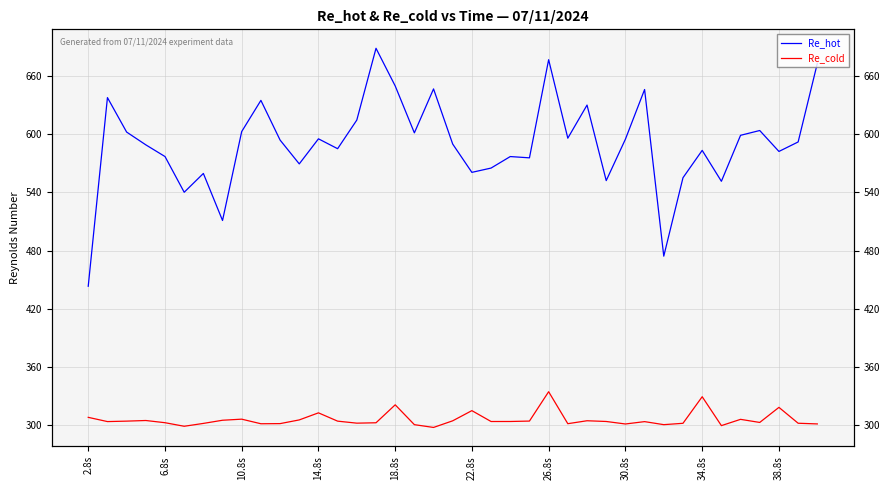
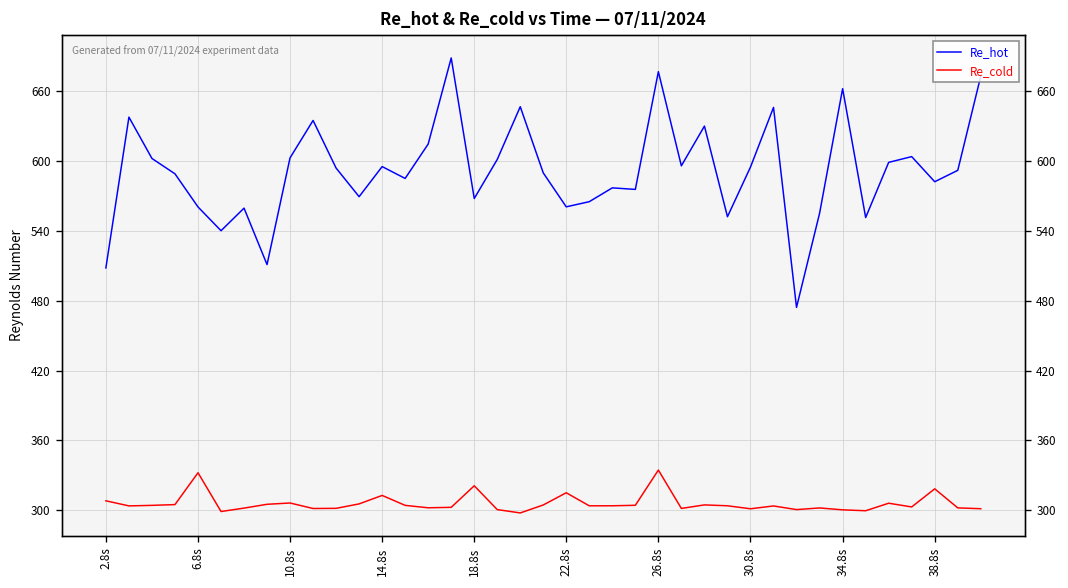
Re_hot, 2.8s: 440 -> 510
Re_hot, 6.8s: 580 -> 560
Re_cold, 6.8s: 300 -> 330
Re_hot, 18.8s: 650 -> 570
Re_hot, 34.8s: 580 -> 660
Re_cold, 34.8s: 330 -> 300
